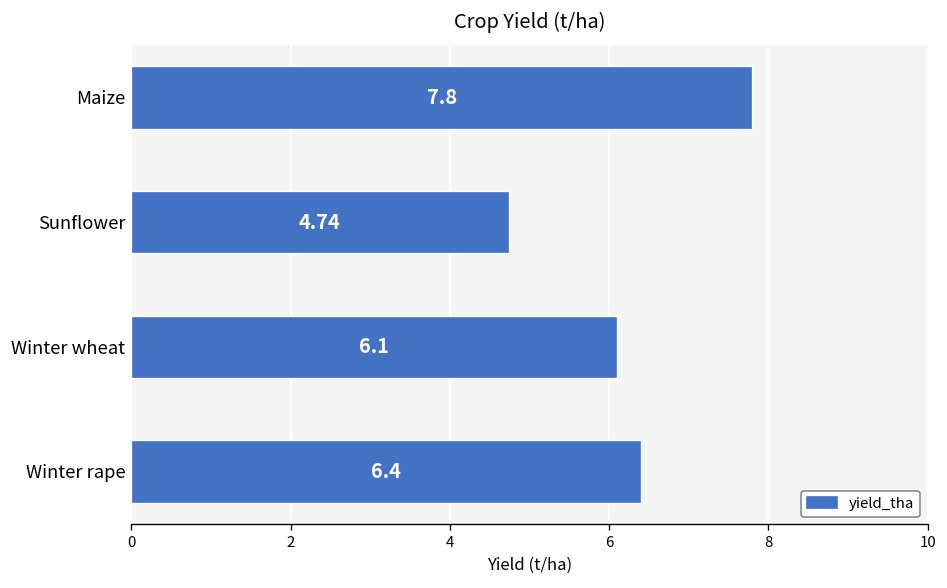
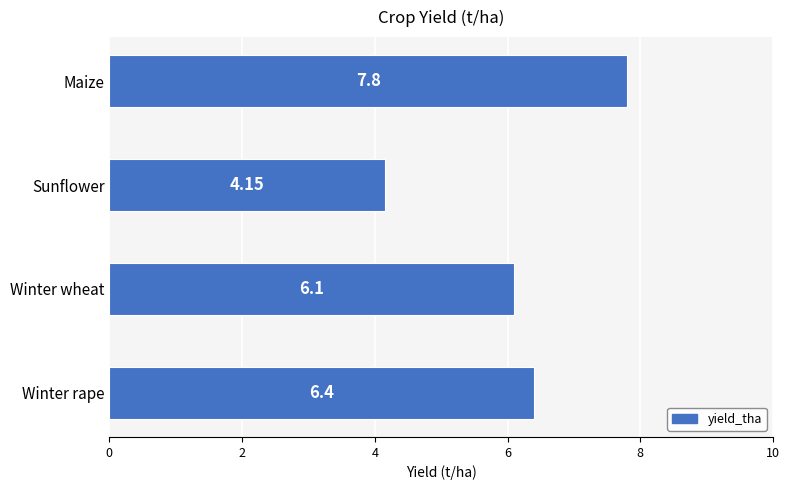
Sunflower: 4.74 -> 4.15
